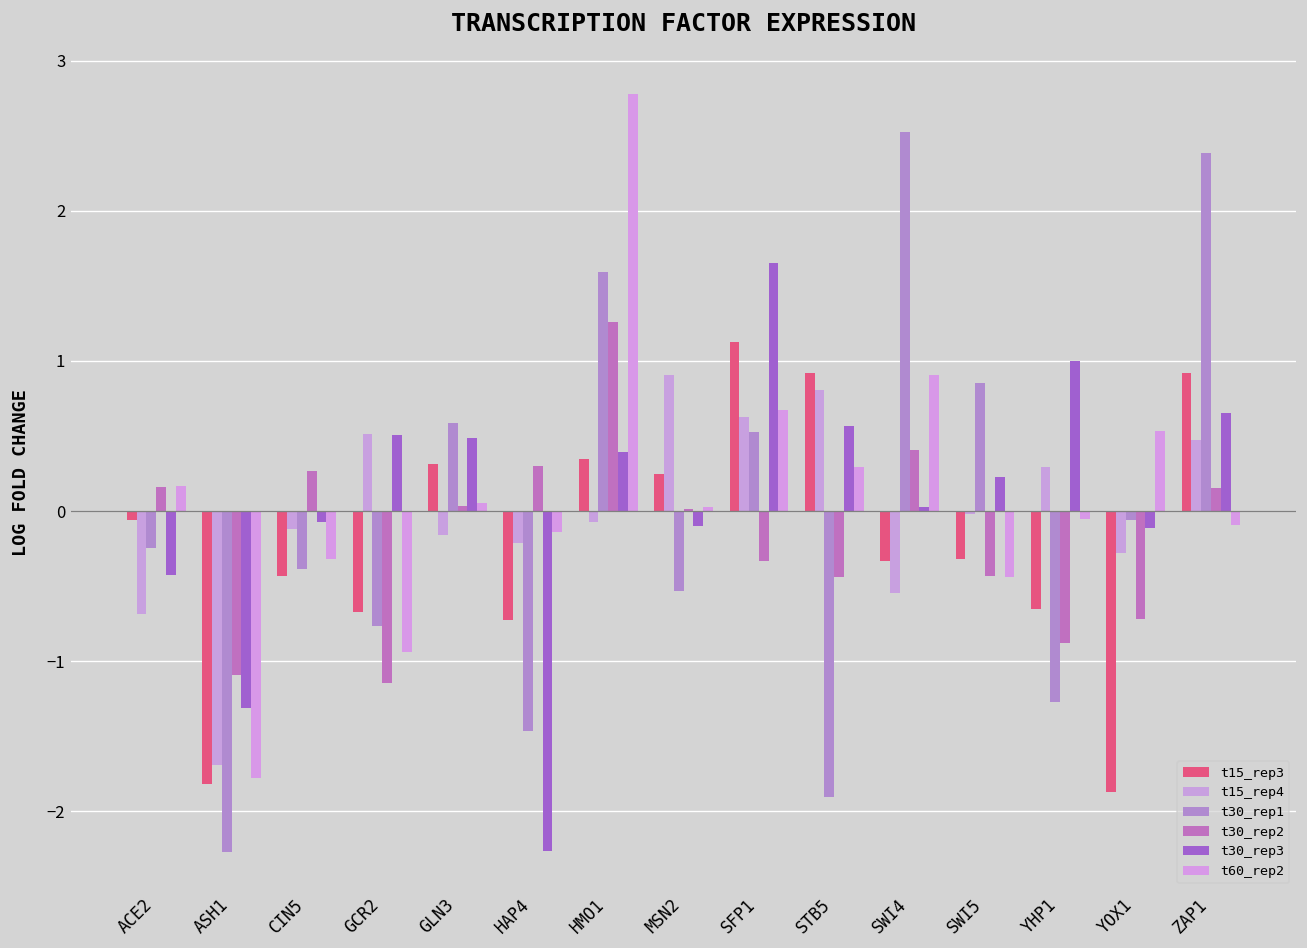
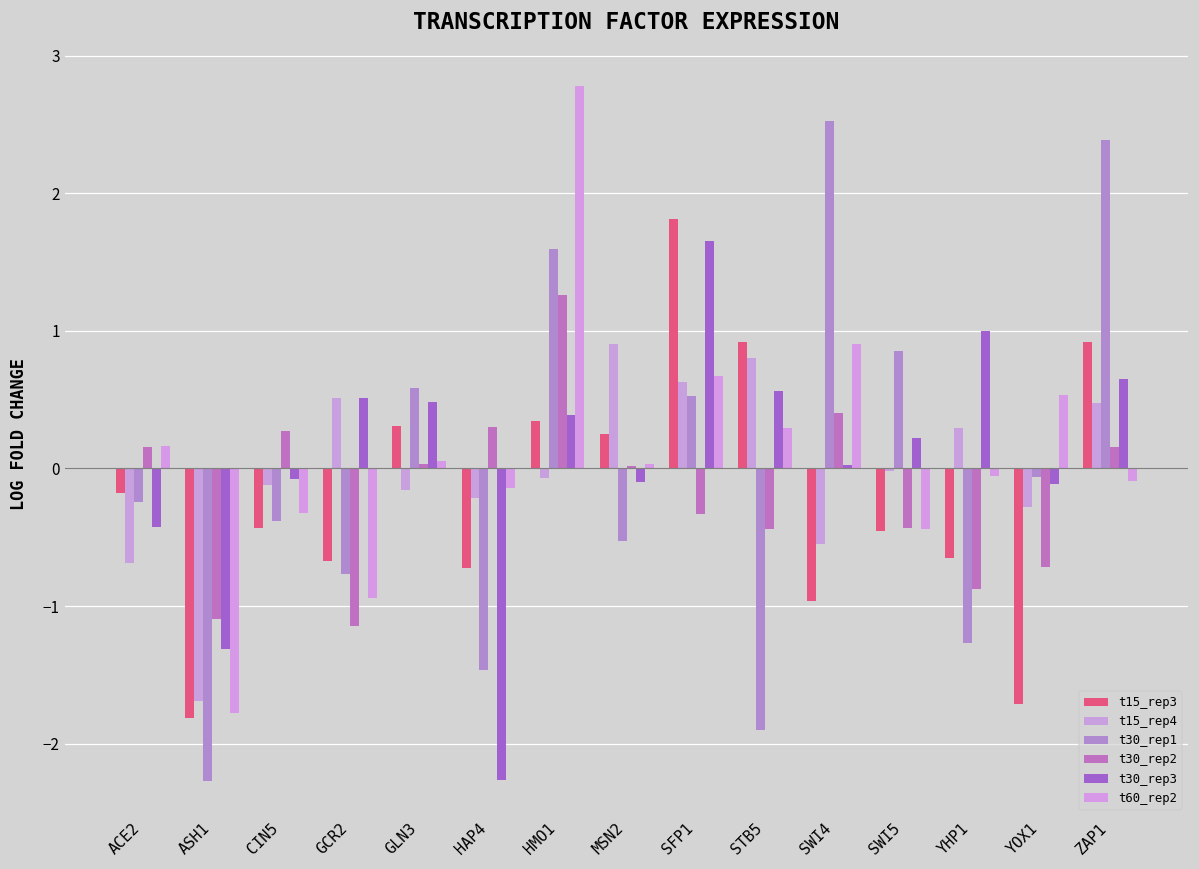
t15_rep3, ACE2: -0.06 -> -0.18
t15_rep3, SFP1: 1.13 -> 1.81
t15_rep3, SWI4: -0.33 -> -0.96
t15_rep3, SWI5: -0.32 -> -0.45
t15_rep3, YOX1: -1.87 -> -1.71
